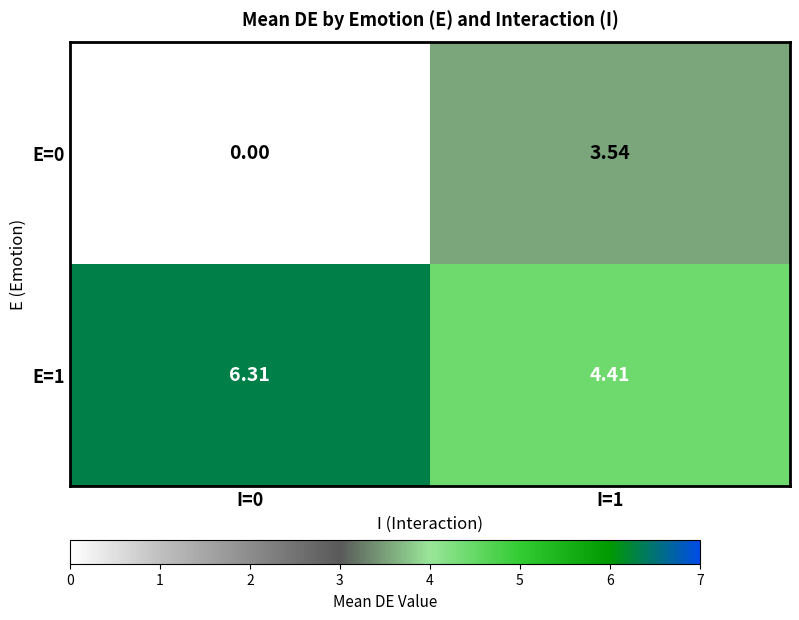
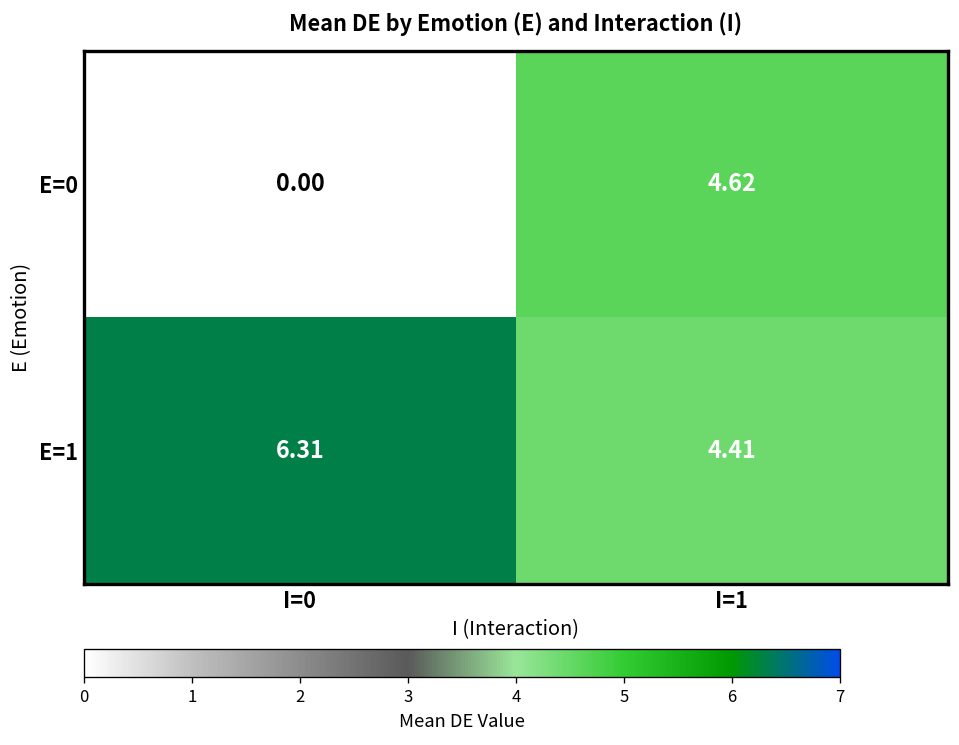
E=0, I=1: 3.54 -> 4.62
